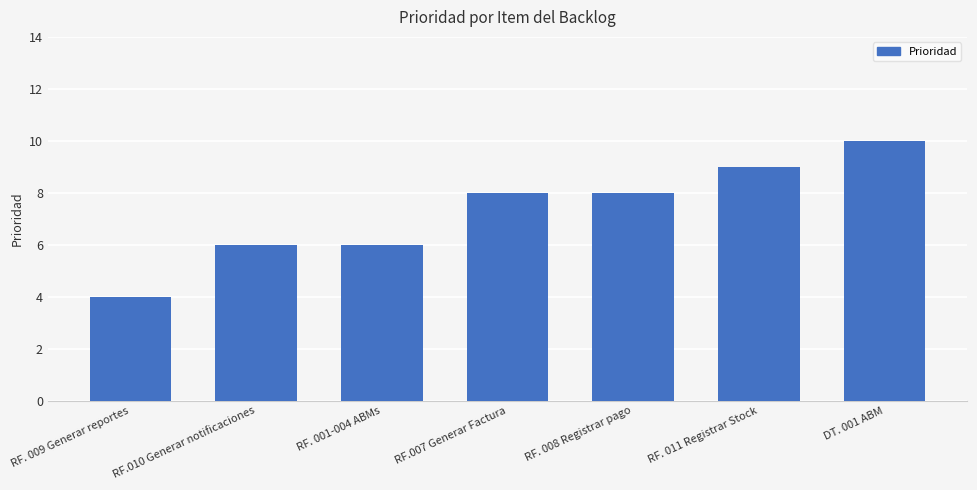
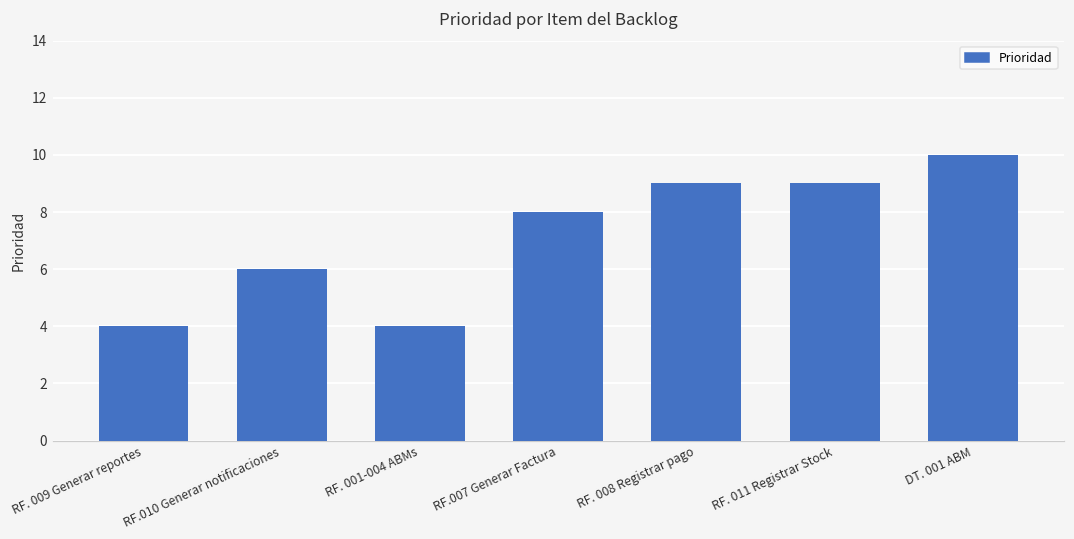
RF. 001-004 ABMs: 6 -> 4
RF. 008 Registrar pago: 8 -> 9
